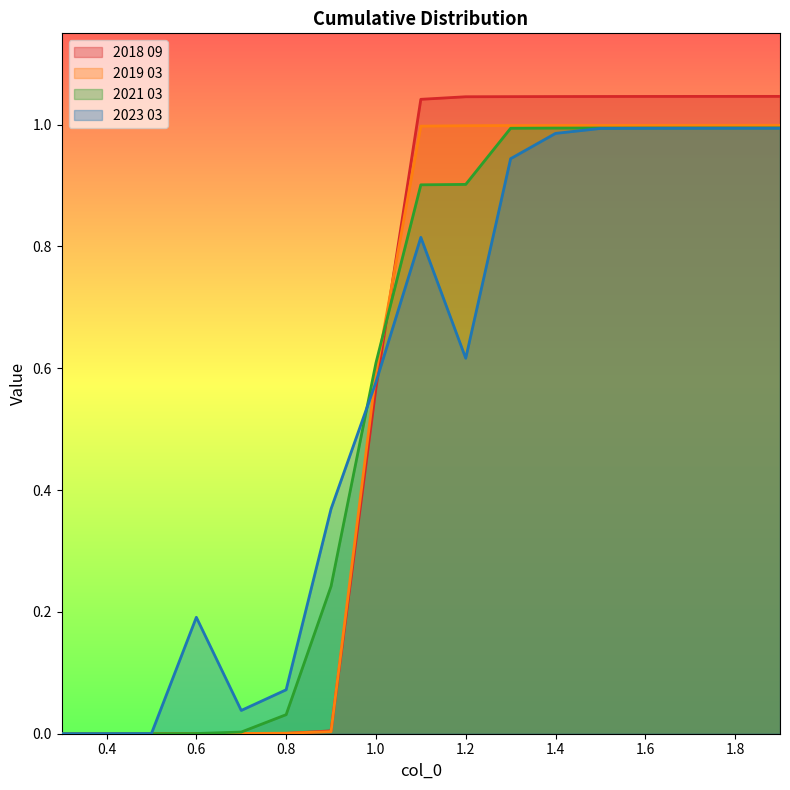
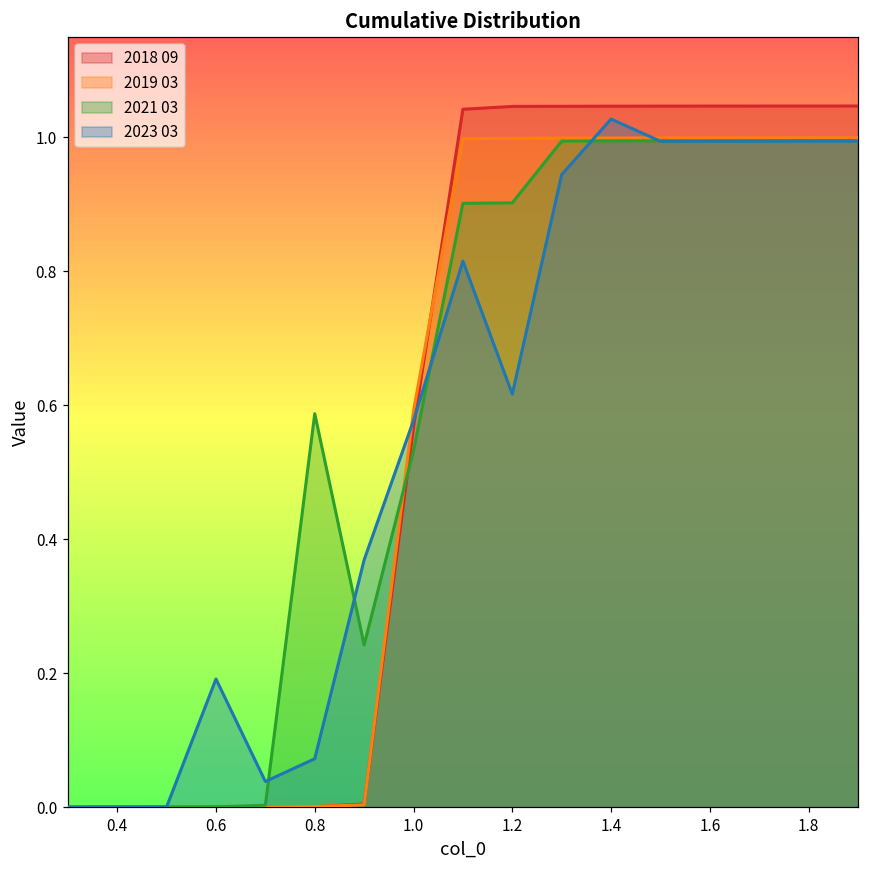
2021 03, 0.8: 0.03 -> 0.59
2021 03, 1.0: 0.61 -> 0.53
2023 03, 1.4: 0.99 -> 1.03
